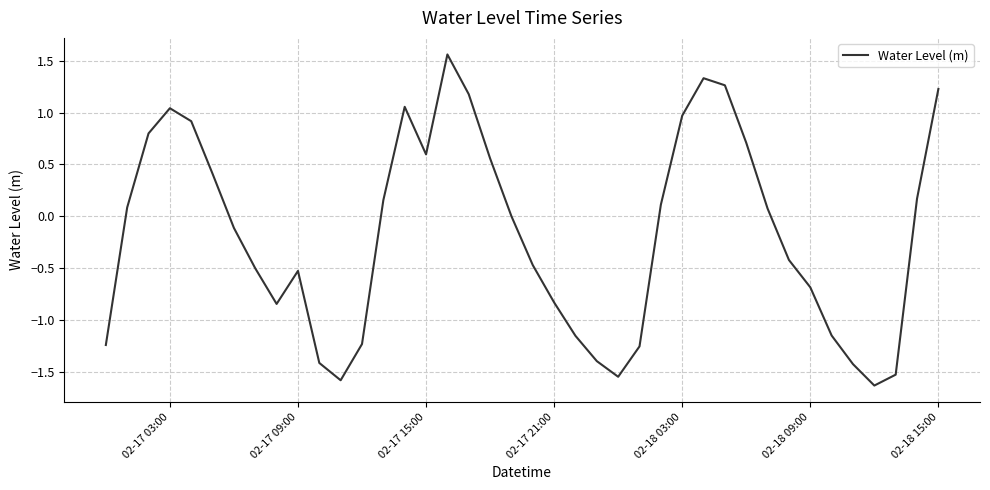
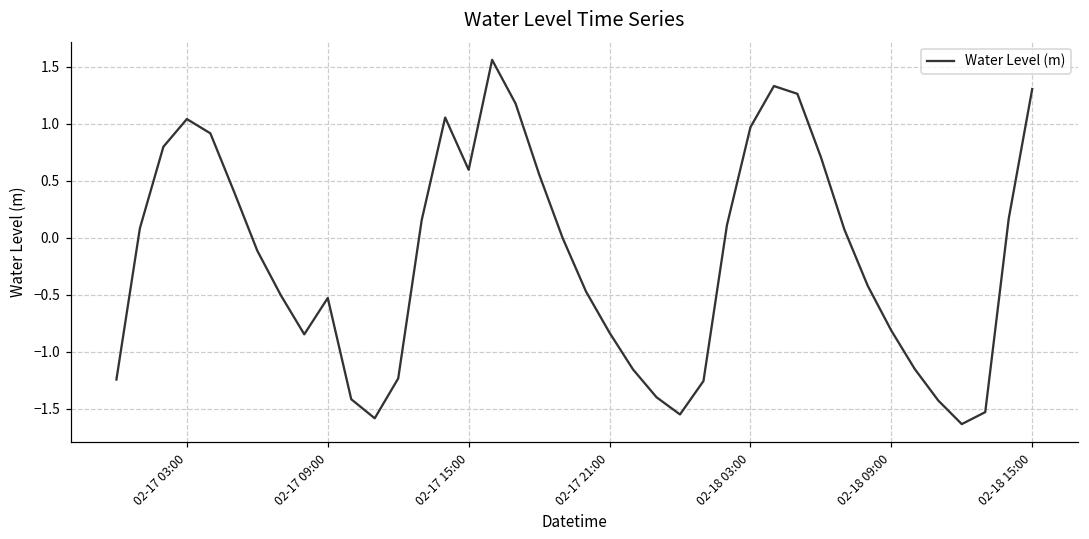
02-18 09:00: -0.68 -> -0.81
02-18 15:00: 1.23 -> 1.31
